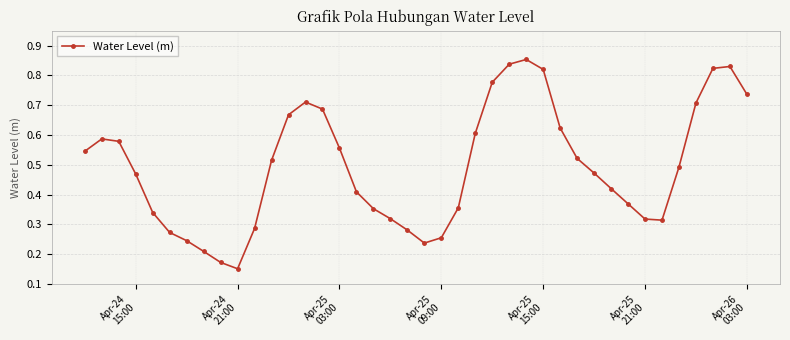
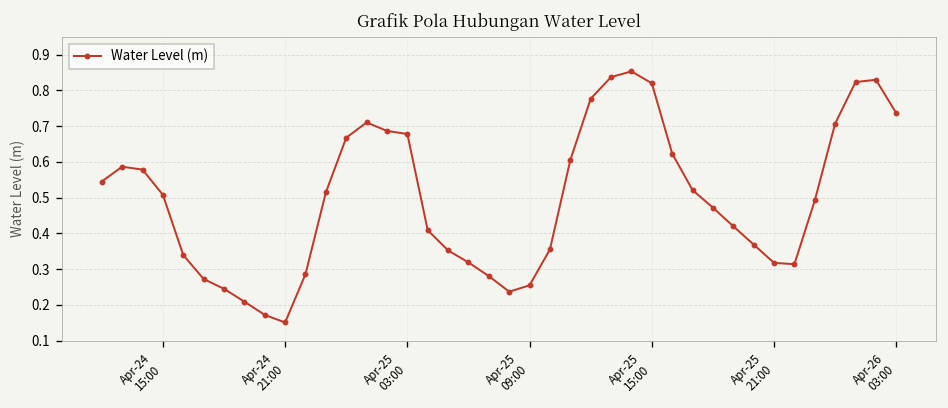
Apr-24 15:00: 0.47 -> 0.51
Apr-25 03:00: 0.56 -> 0.68
